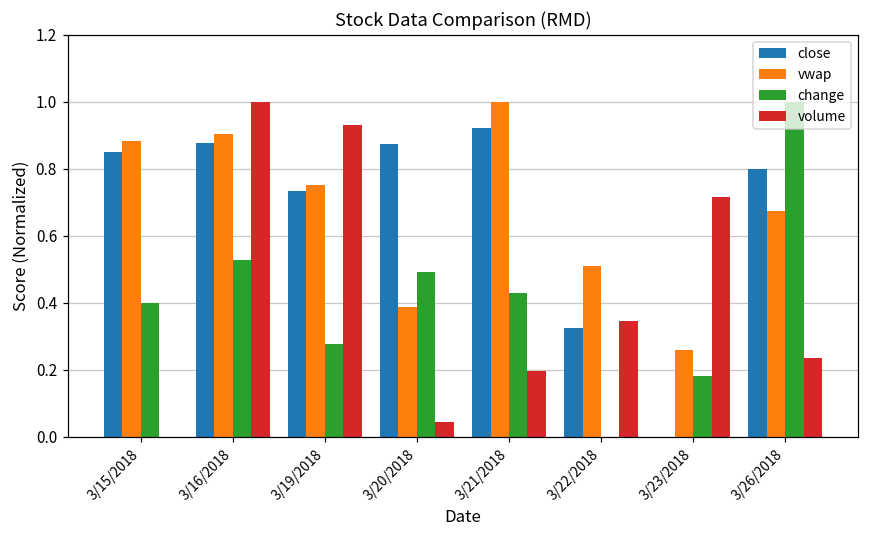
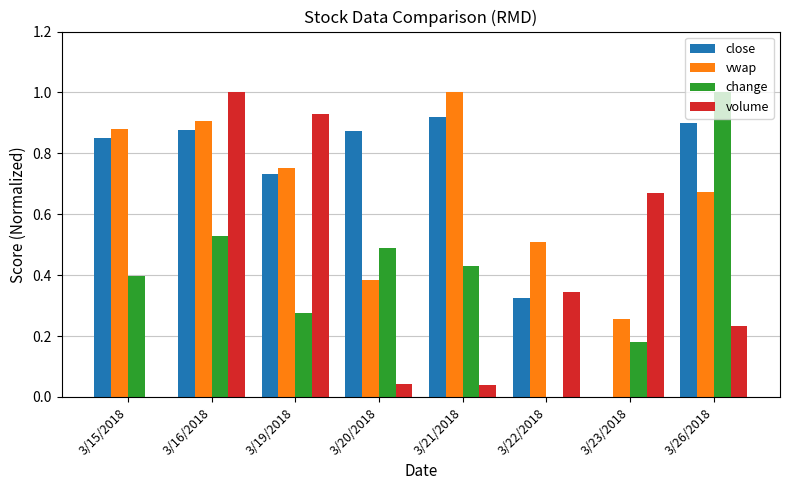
volume, 3/21/2018: 0.20 -> 0.04
volume, 3/23/2018: 0.72 -> 0.67
close, 3/26/2018: 0.80 -> 0.90
